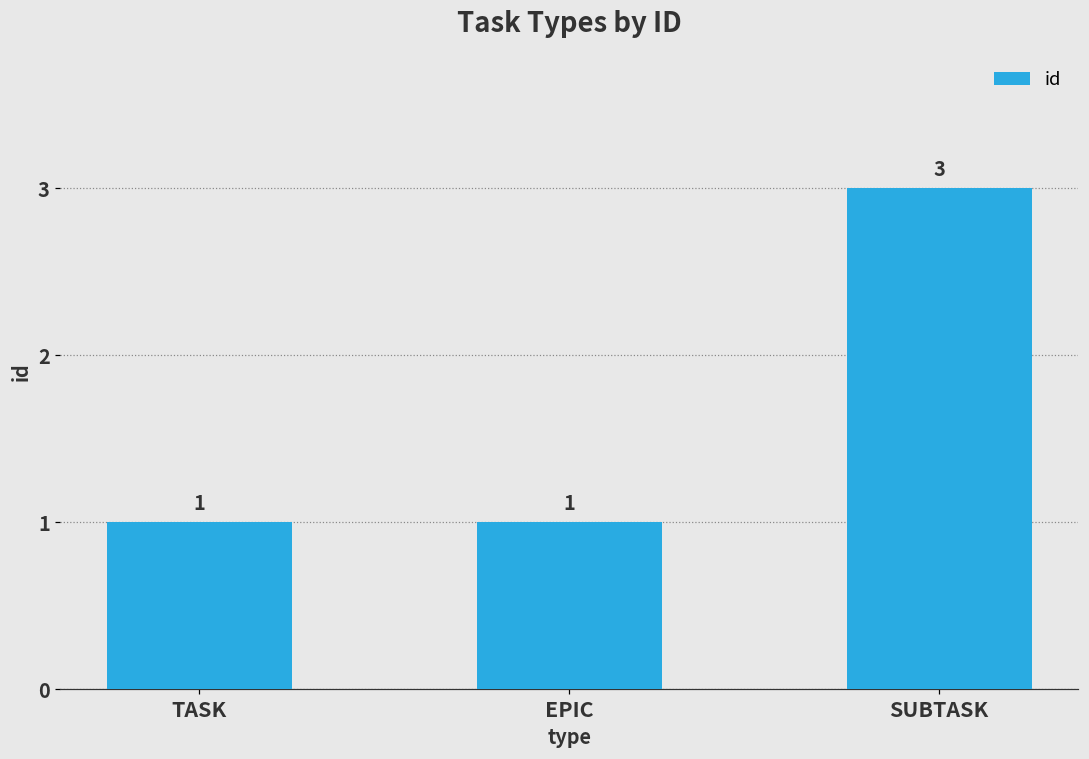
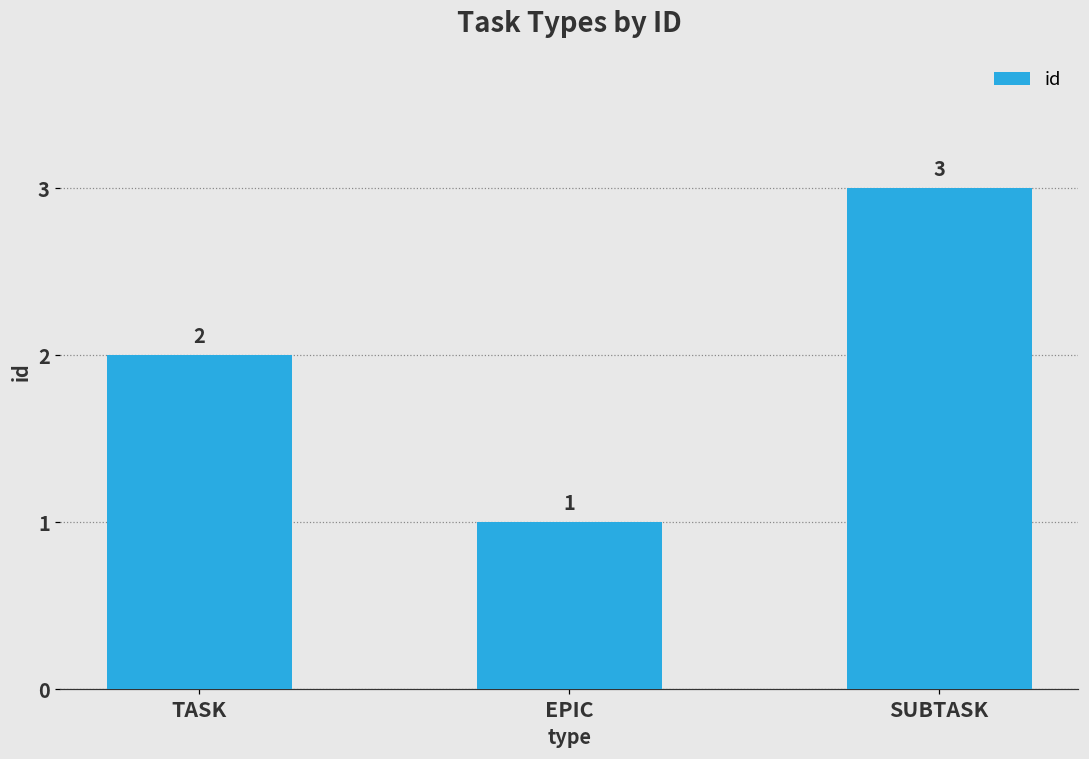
TASK: 1 -> 2
